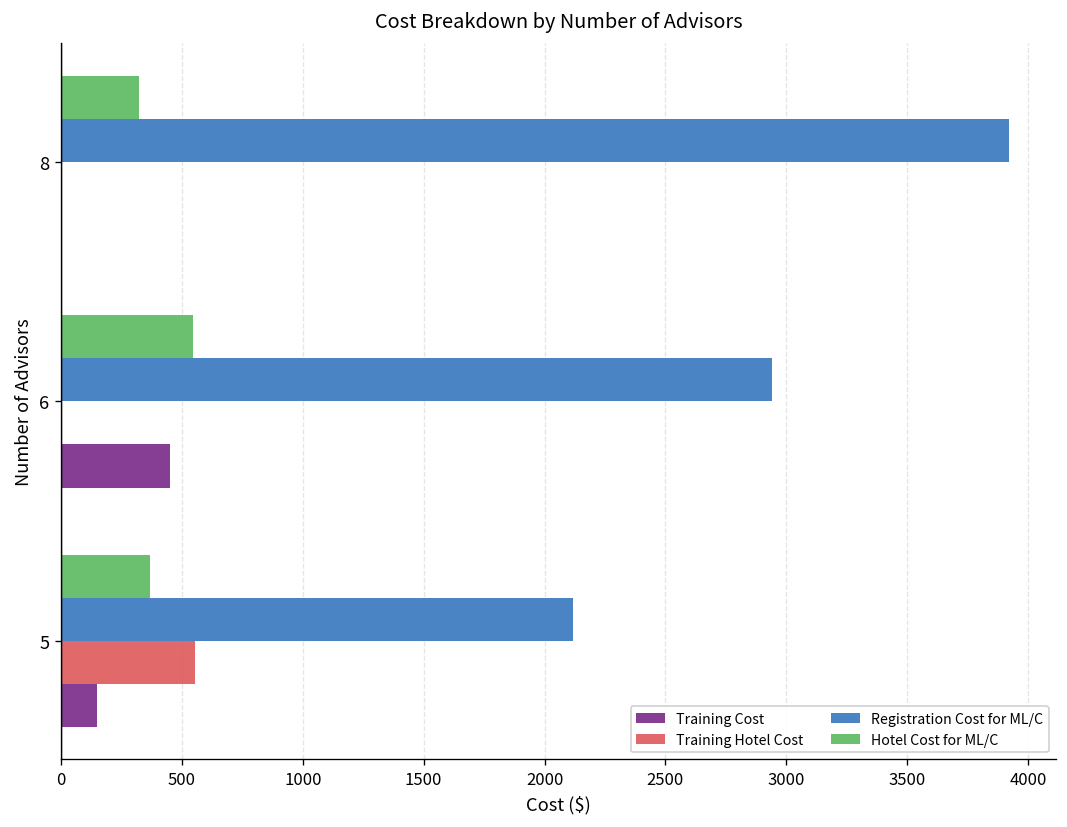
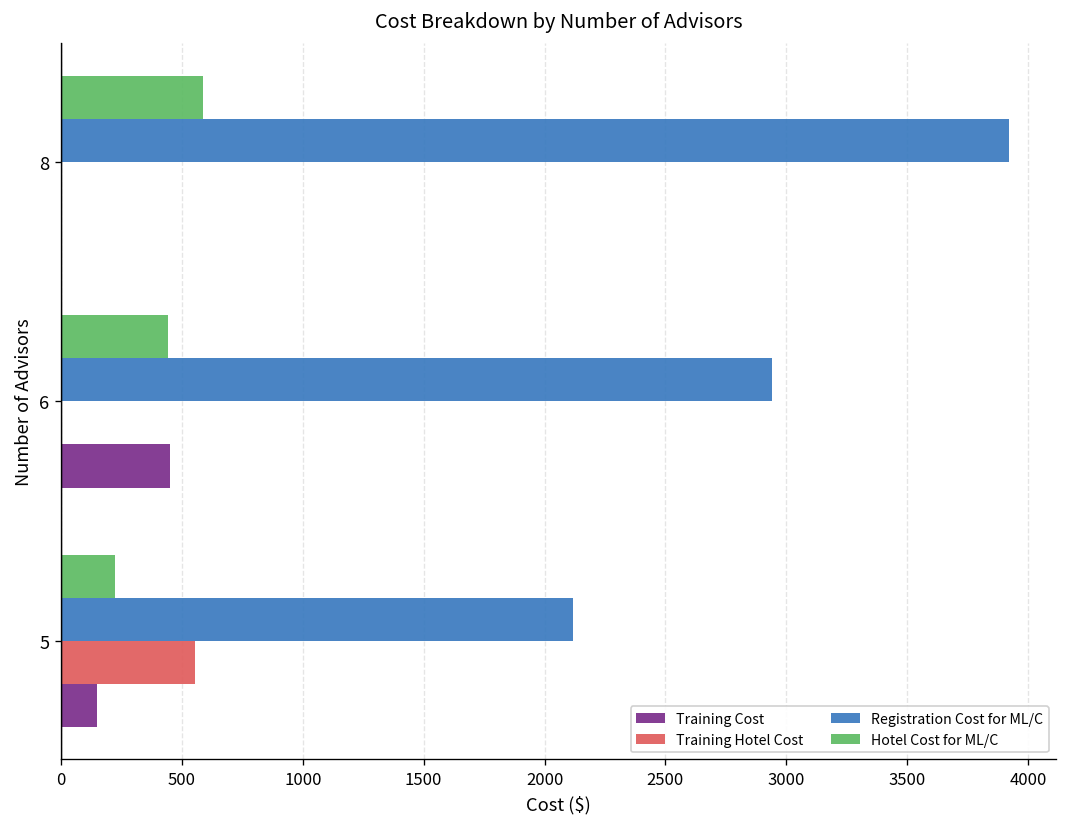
Hotel Cost for ML/C, 8: 320 -> 590
Hotel Cost for ML/C, 6: 540 -> 440
Hotel Cost for ML/C, 5: 370 -> 220
